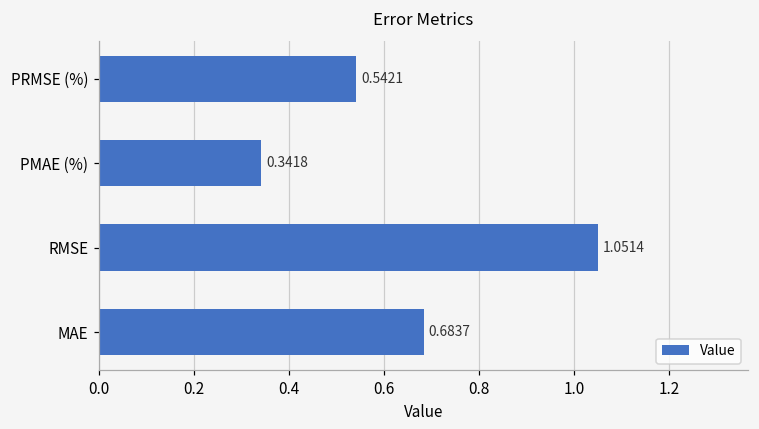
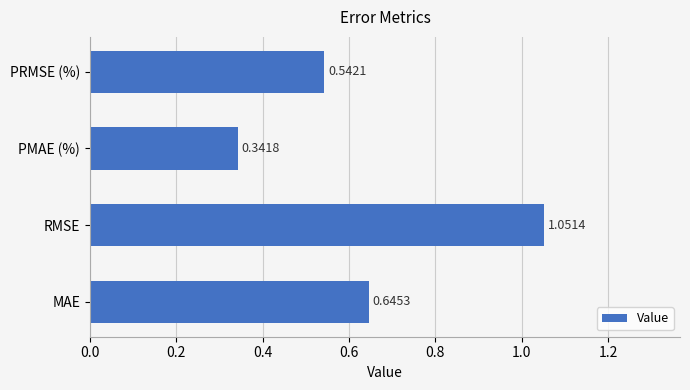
MAE: 0.6837 -> 0.6453
